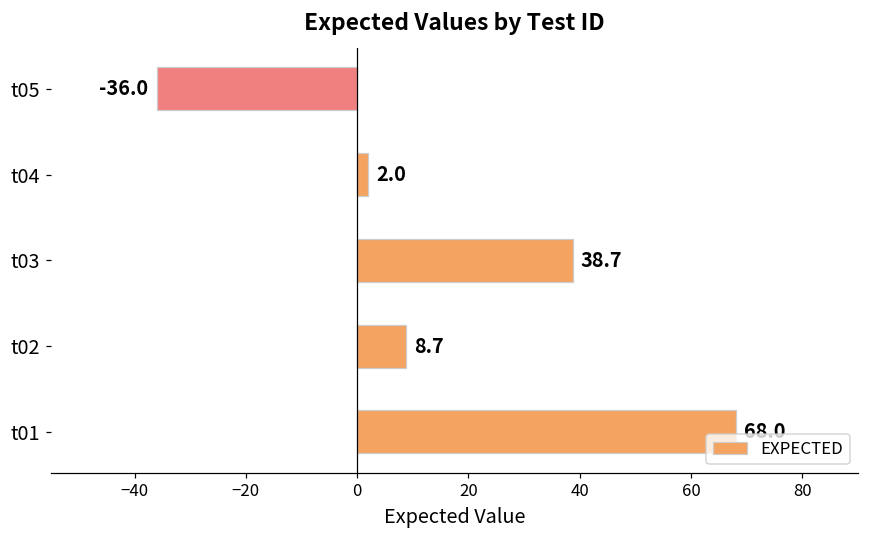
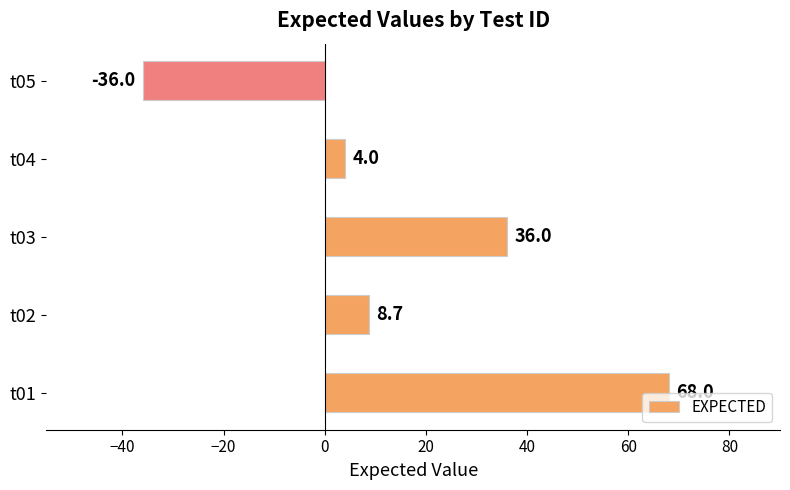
t04: 2.0 -> 4.0
t03: 38.7 -> 36.0
